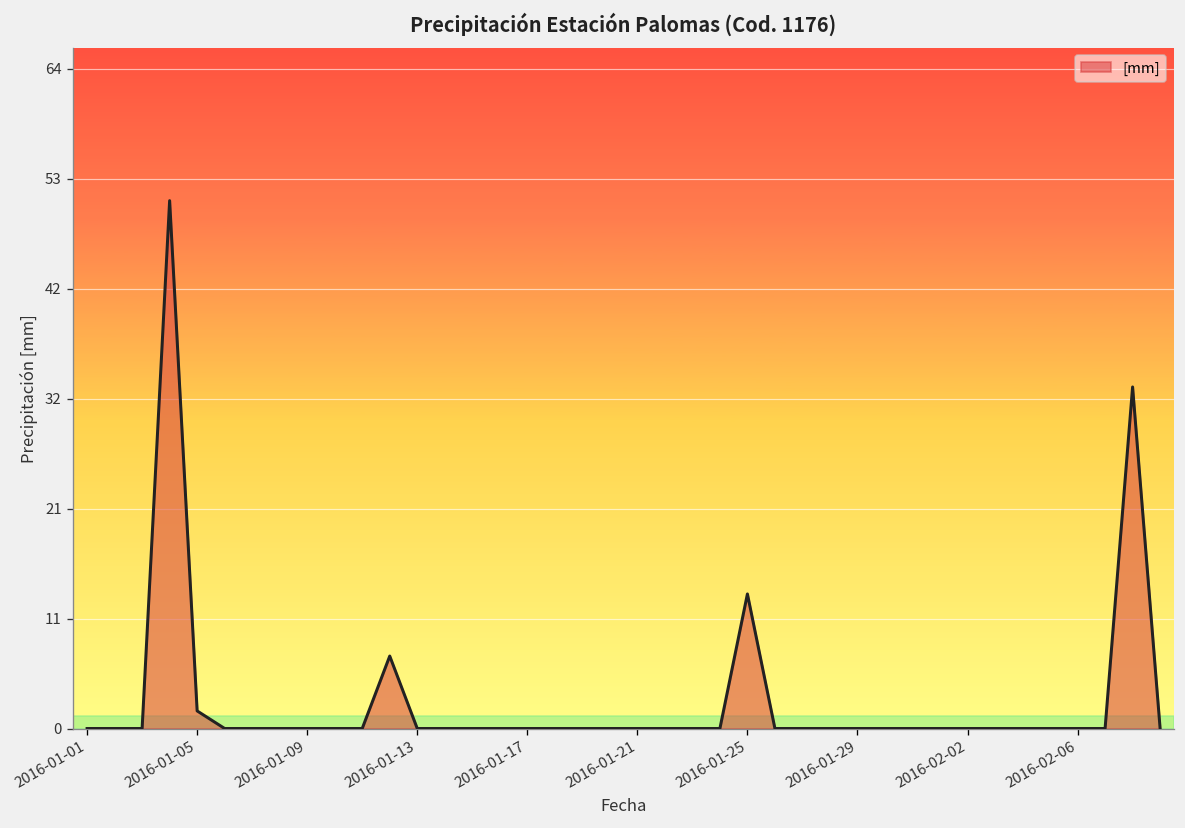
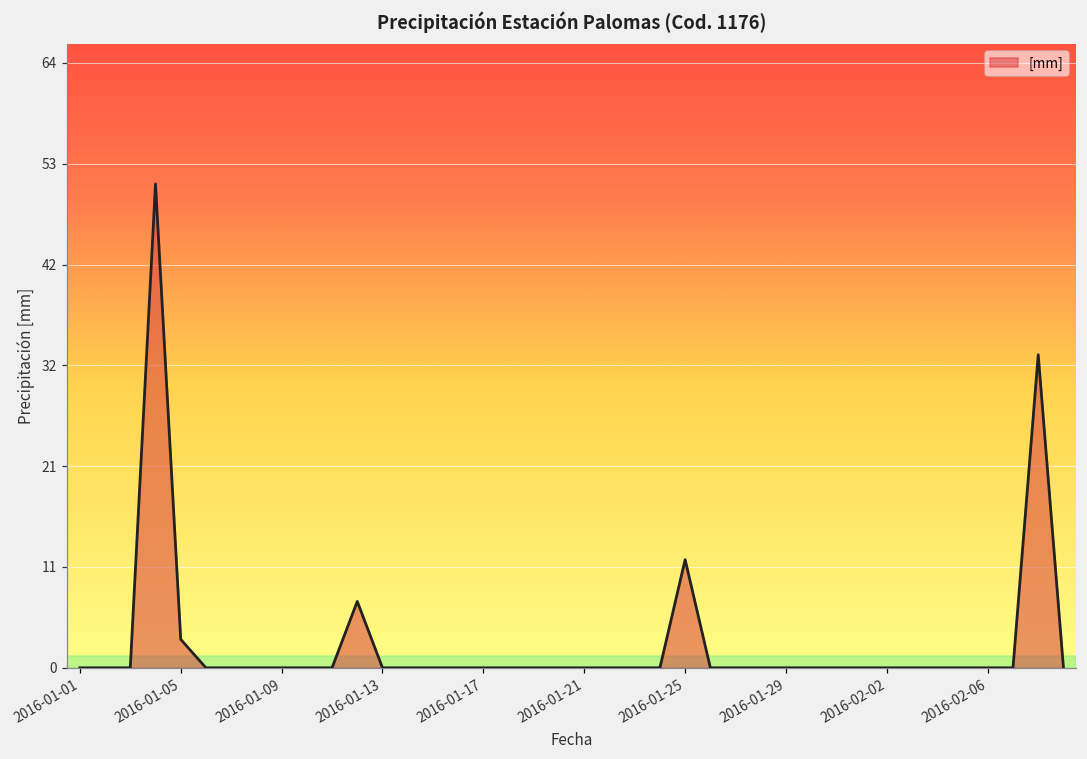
2016-01-05: 2 -> 3
2016-01-25: 13 -> 11
